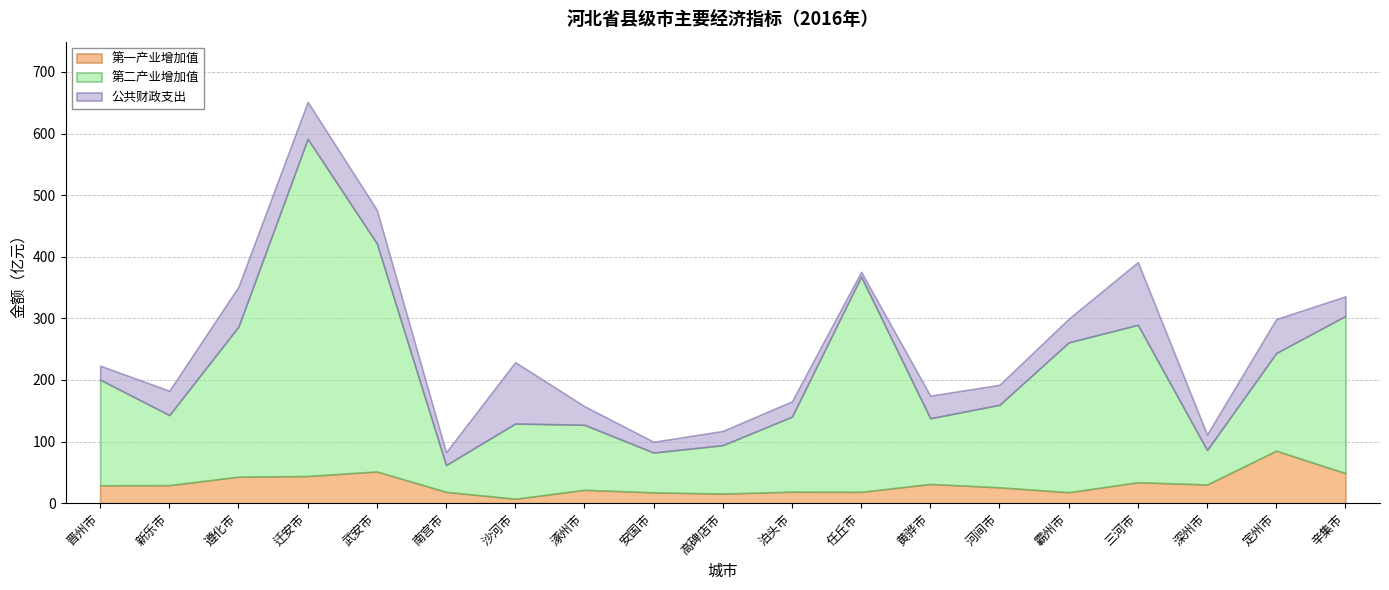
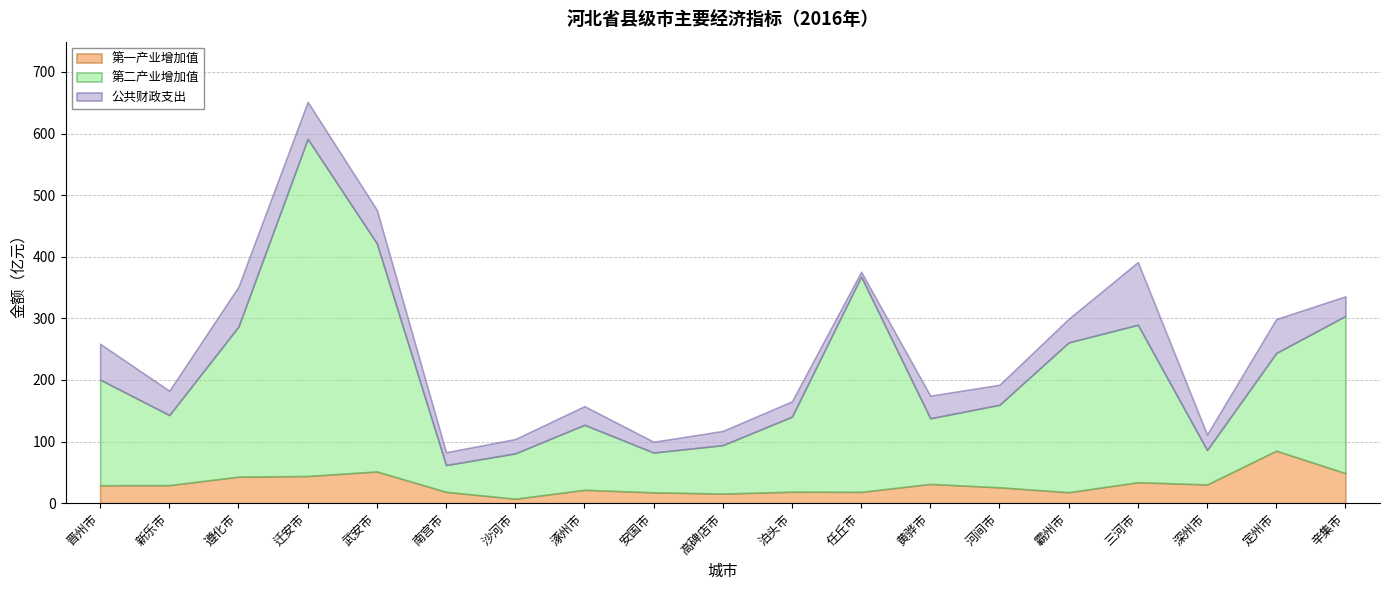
公共财政支出, 晋州市: 20 -> 60
第二产业增加值, 沙河市: 120 -> 70
公共财政支出, 沙河市: 100 -> 20
